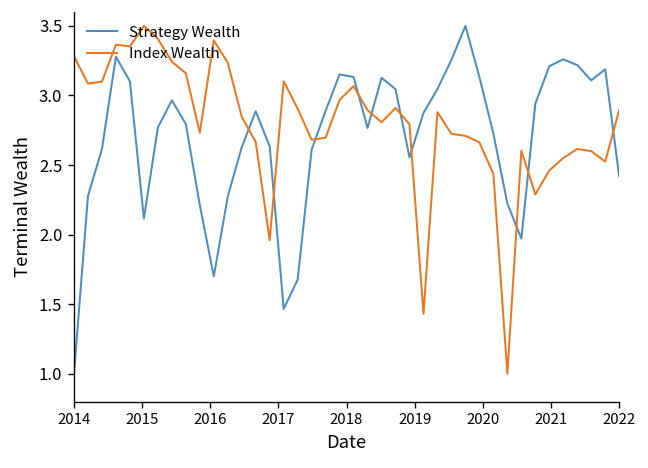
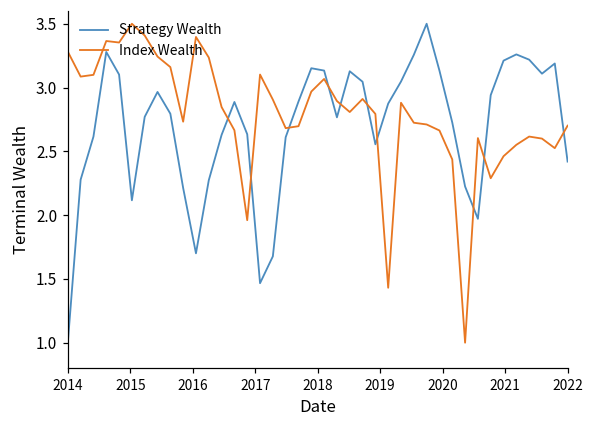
Index Wealth, 2022: 2.90 -> 2.70
